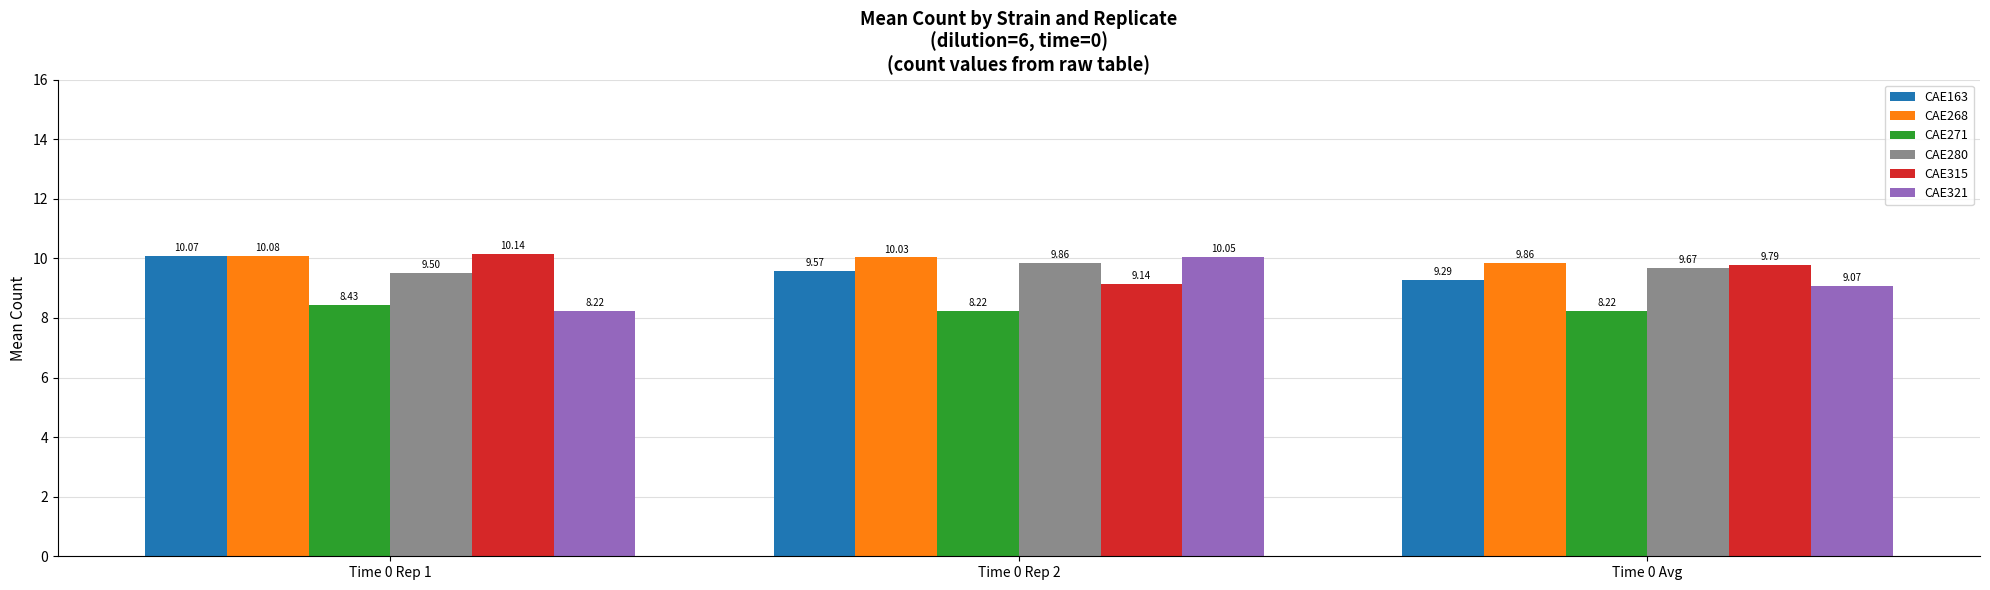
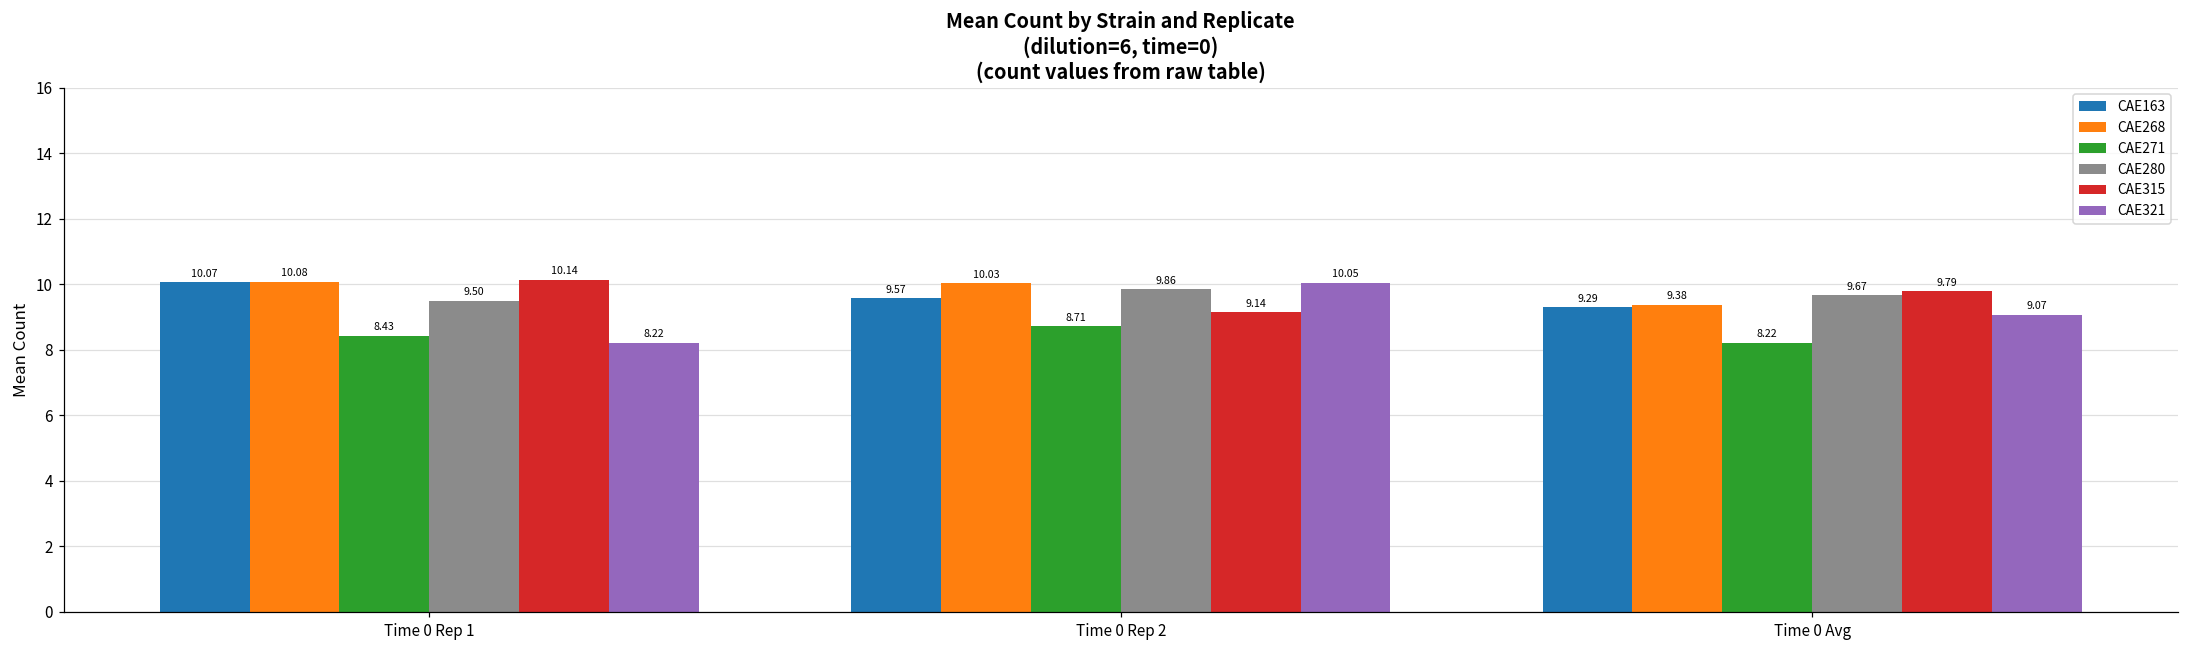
CAE271, Time 0 Rep 2: 8.22 -> 8.71
CAE268, Time 0 Avg: 9.86 -> 9.38
